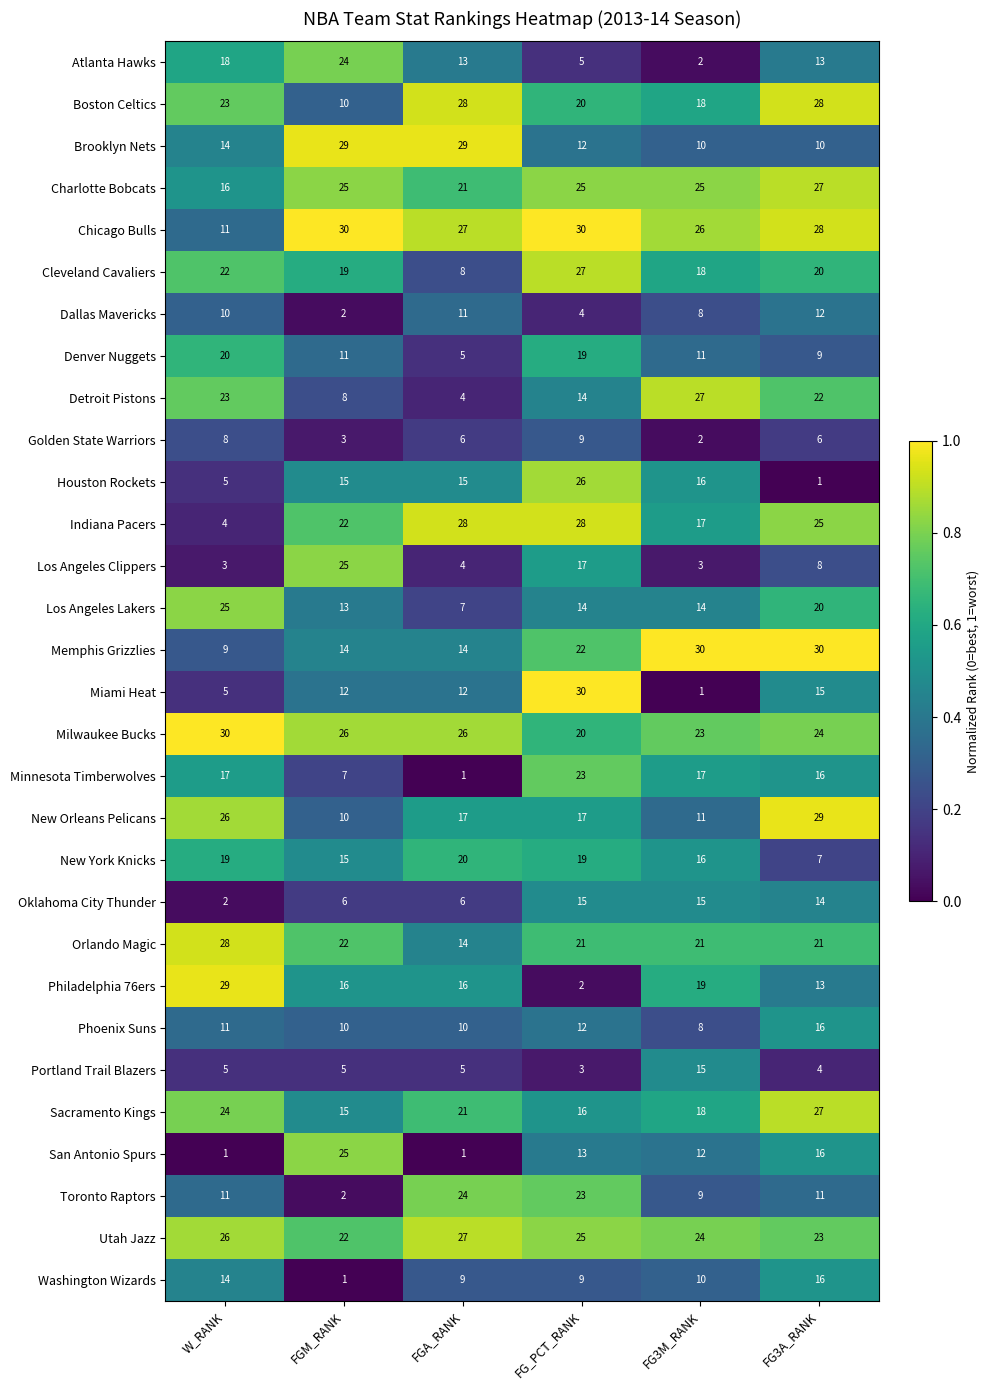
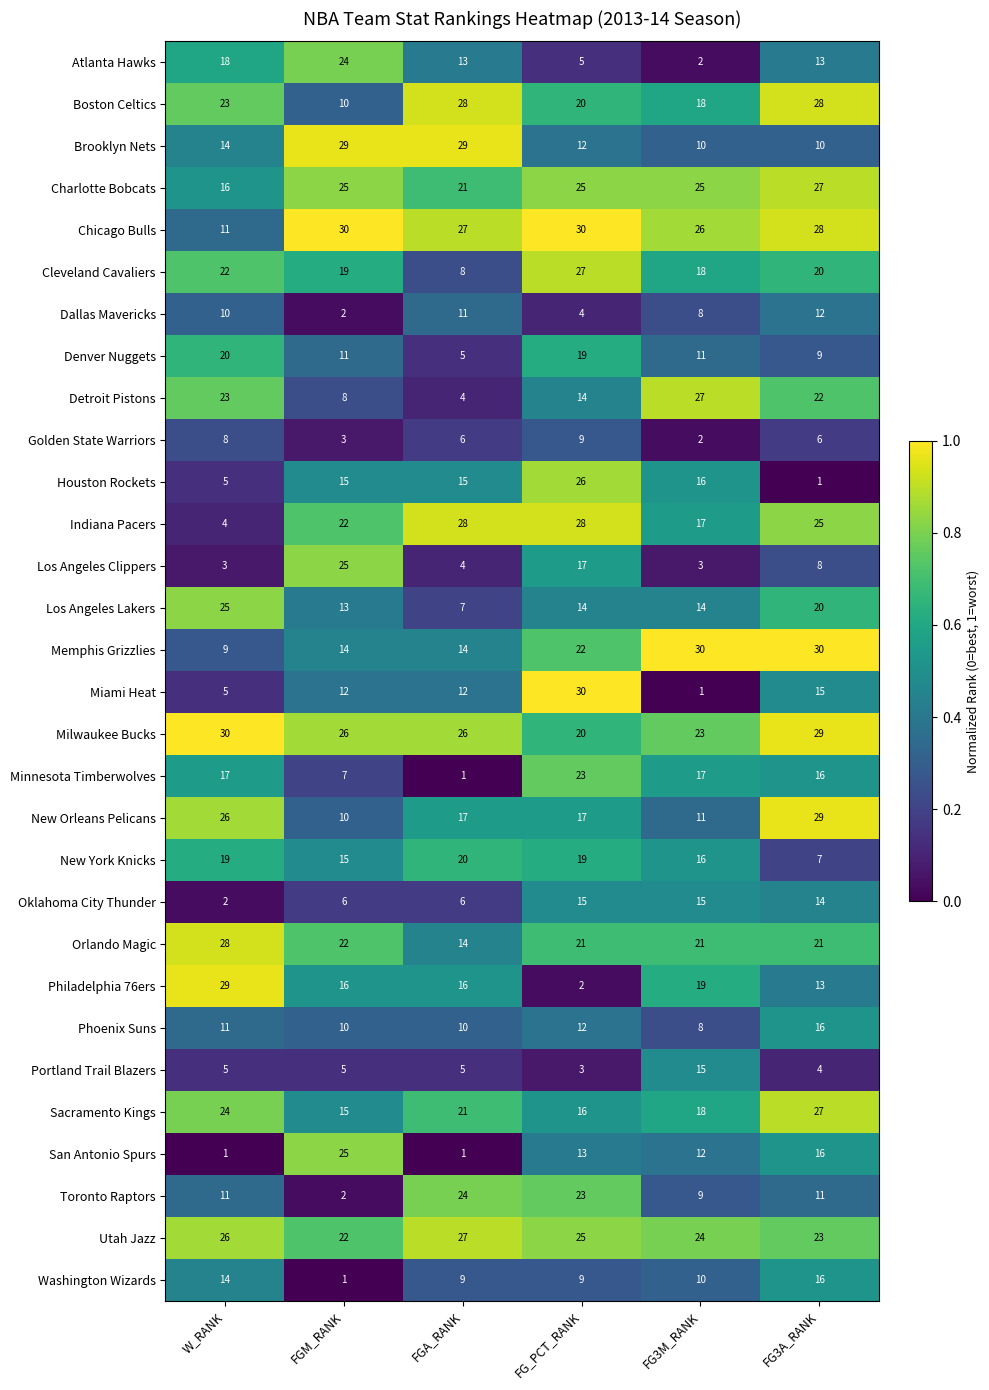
Milwaukee Bucks, FG3A_RANK: 24 -> 29
